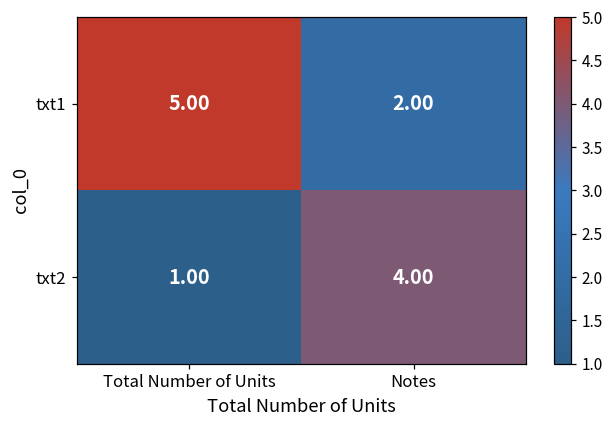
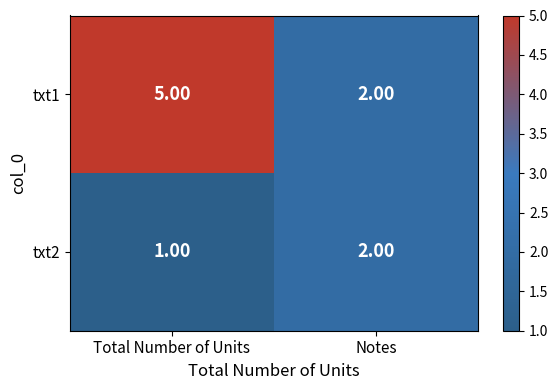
txt2, Notes: 4.00 -> 2.00
